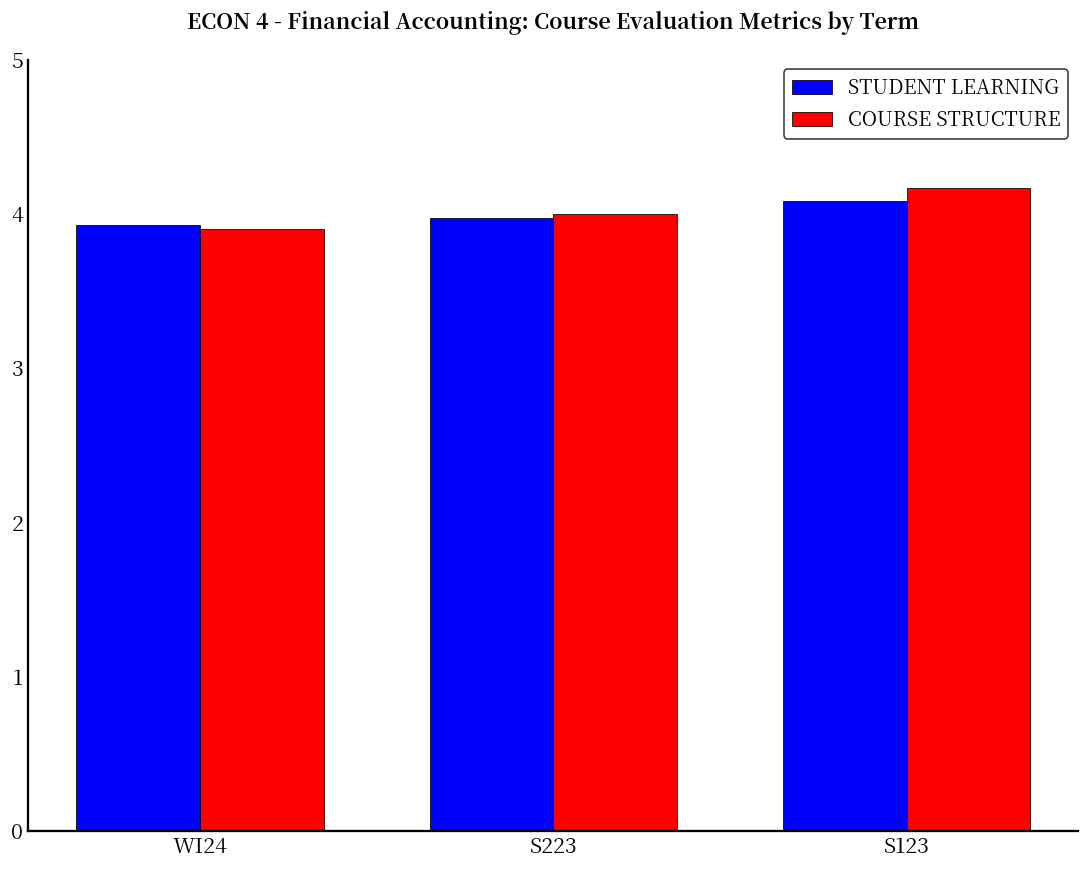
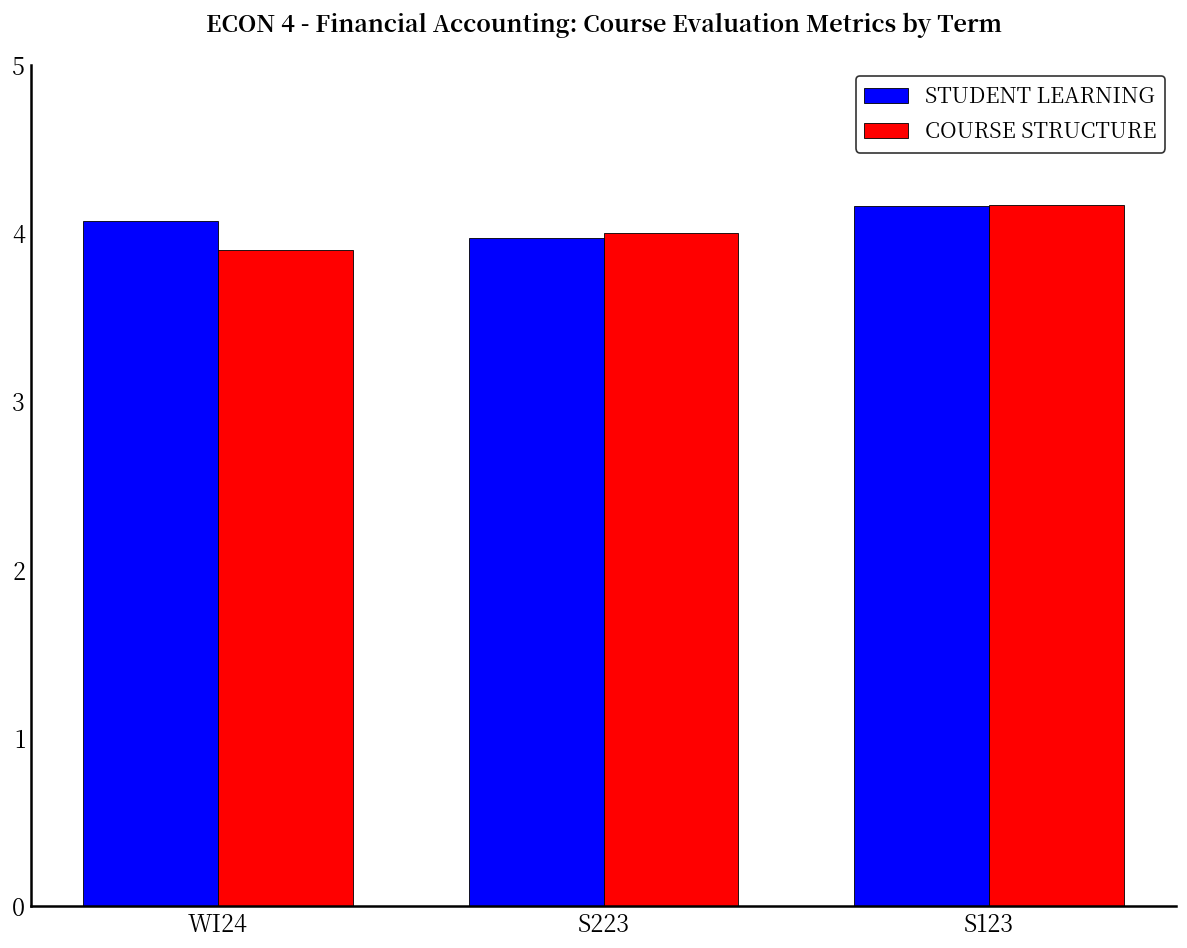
STUDENT LEARNING, WI24: 3.93 -> 4.07
STUDENT LEARNING, S123: 4.08 -> 4.16
